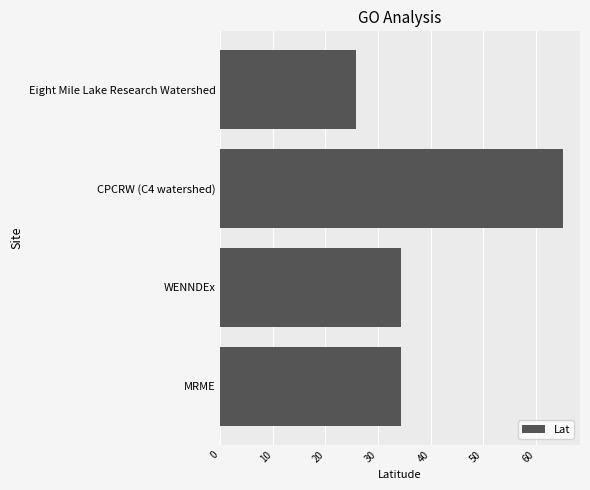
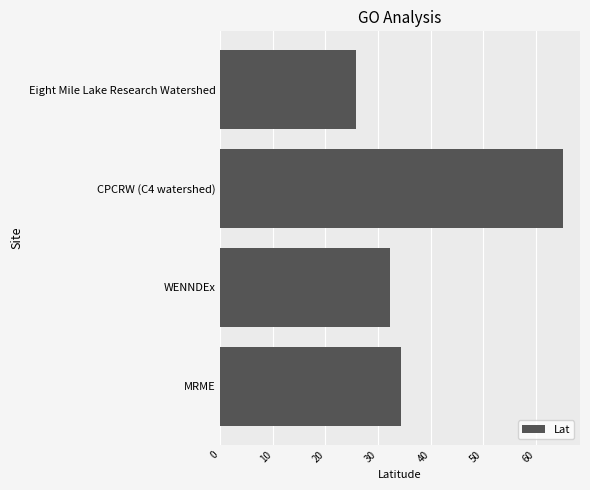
WENNDEx: 34 -> 32
